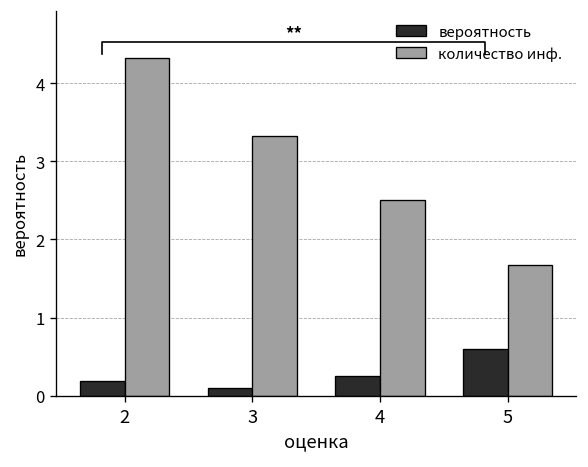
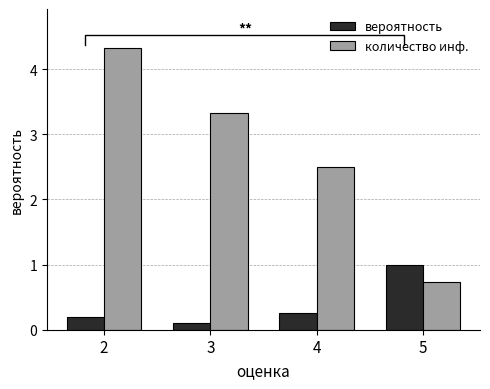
вероятность, 5: 0.6 -> 1.0
количество инф., 5: 1.7 -> 0.7
